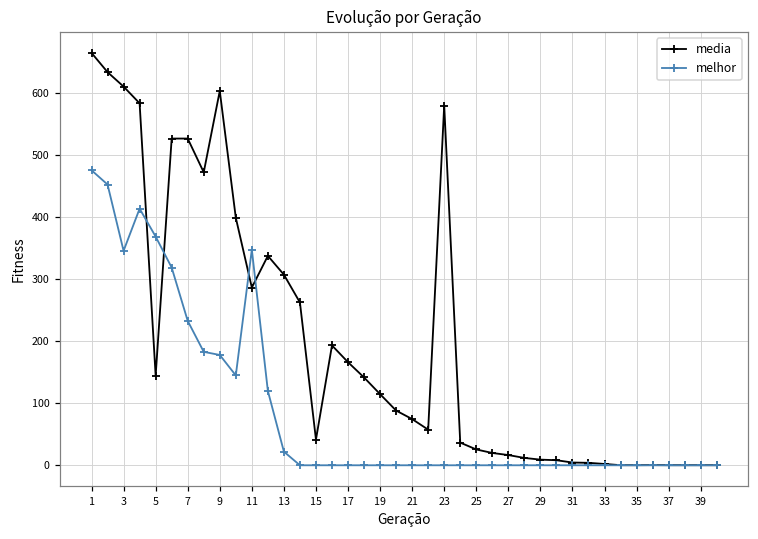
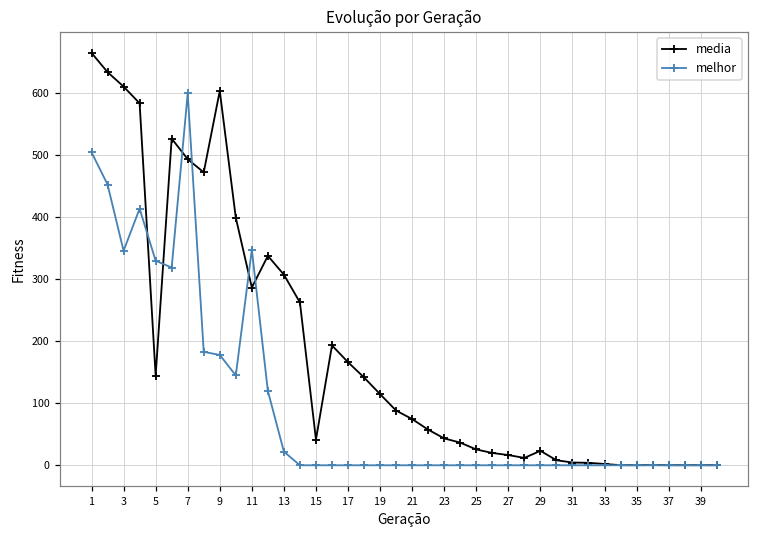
melhor, 1: 480 -> 510
melhor, 5: 370 -> 330
media, 7: 530 -> 490
melhor, 7: 230 -> 600
media, 23: 580 -> 40
media, 29: 10 -> 20
